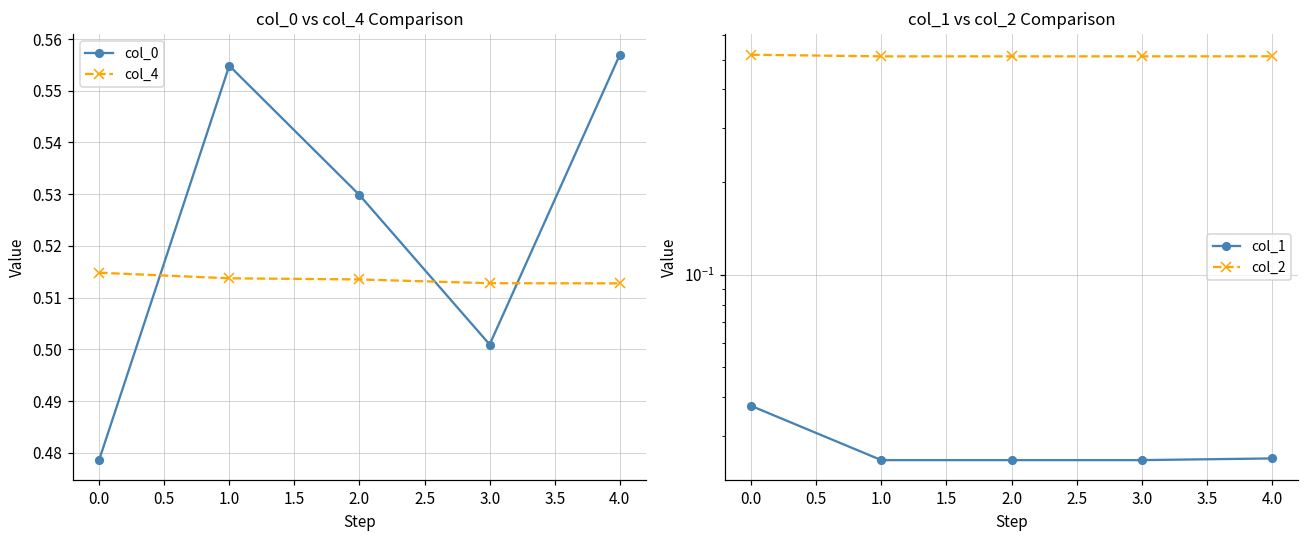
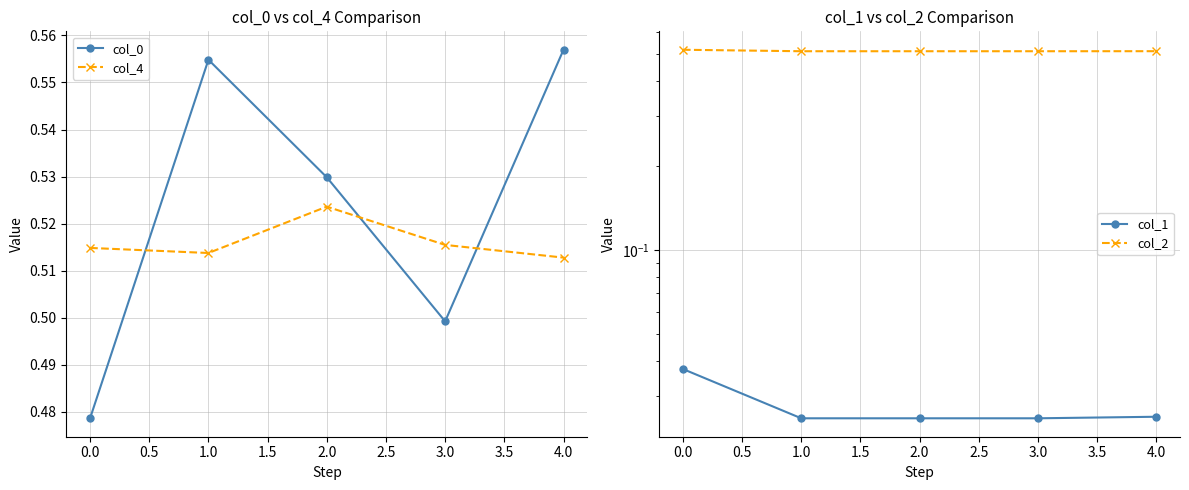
col_0 vs col_4 Comparison, col_4, 2.0: 0.514 -> 0.524
col_0 vs col_4 Comparison, col_0, 3.0: 0.501 -> 0.499
col_0 vs col_4 Comparison, col_4, 3.0: 0.513 -> 0.515
